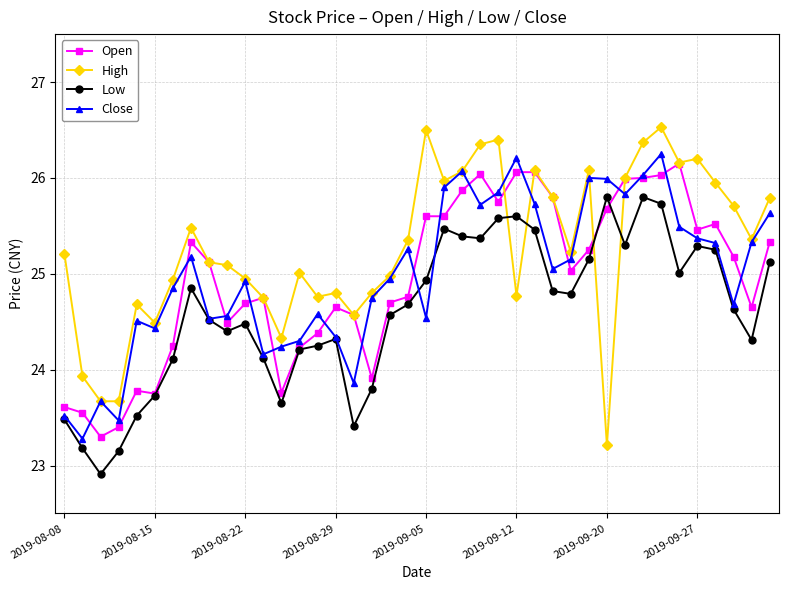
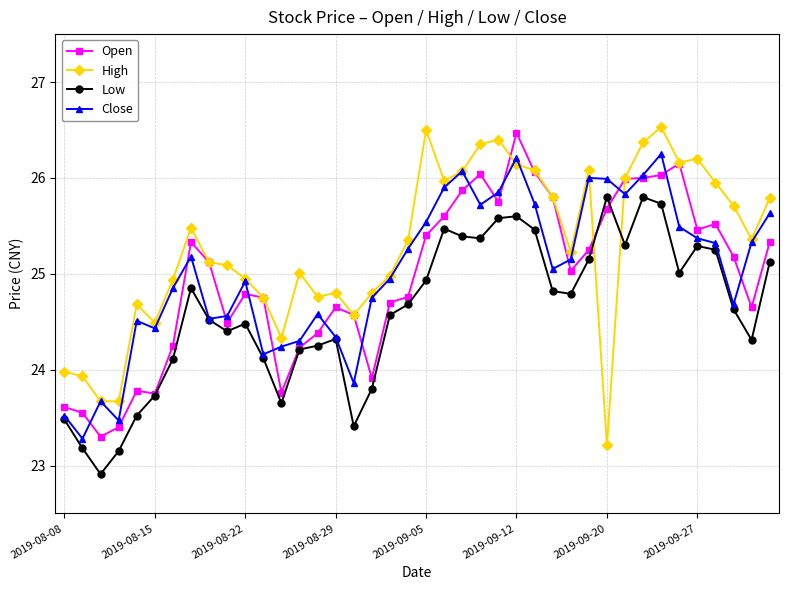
High, 2019-08-08: 25.2 -> 24.0
Open, 2019-08-22: 24.7 -> 24.8
Open, 2019-09-05: 25.6 -> 25.4
Close, 2019-09-05: 24.5 -> 25.5
Open, 2019-09-12: 26.1 -> 26.5
High, 2019-09-12: 24.8 -> 26.1
